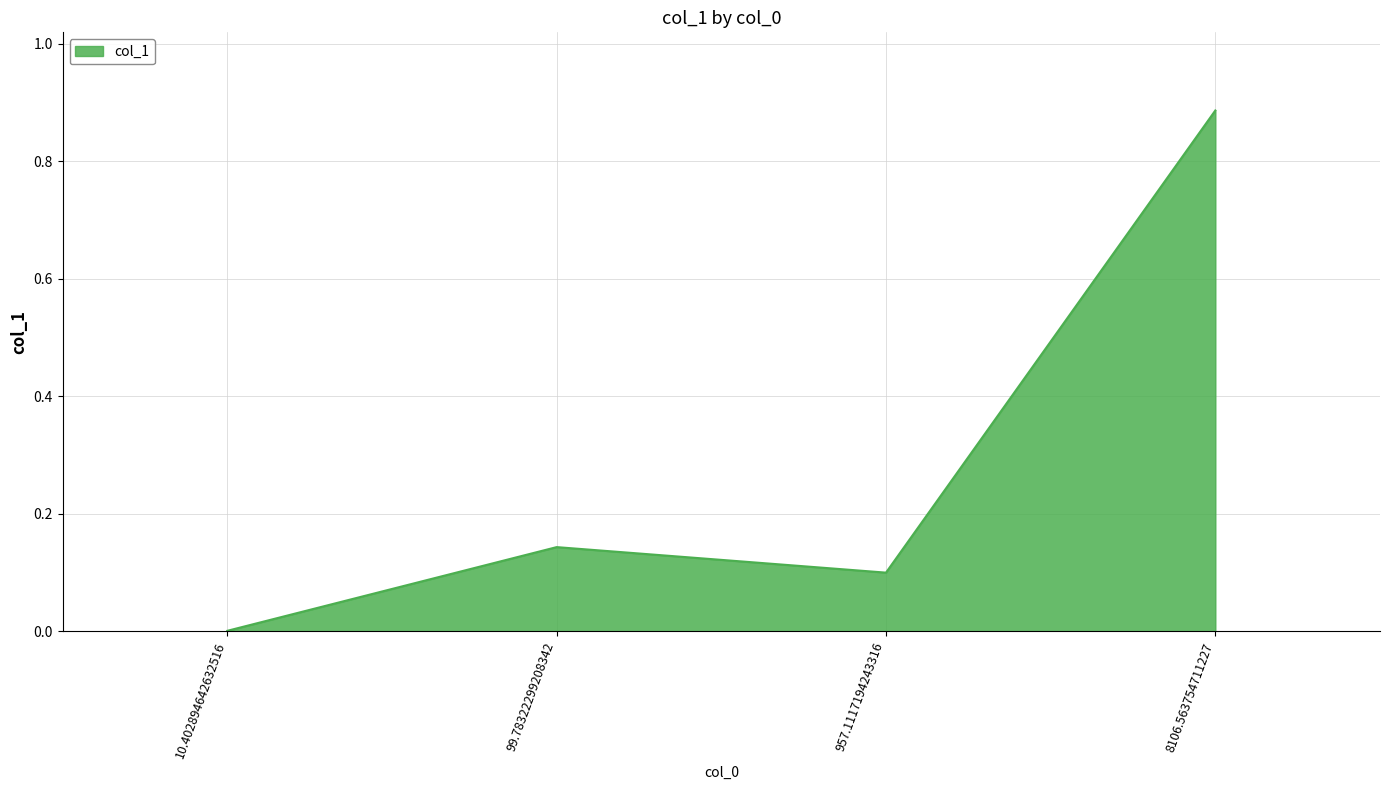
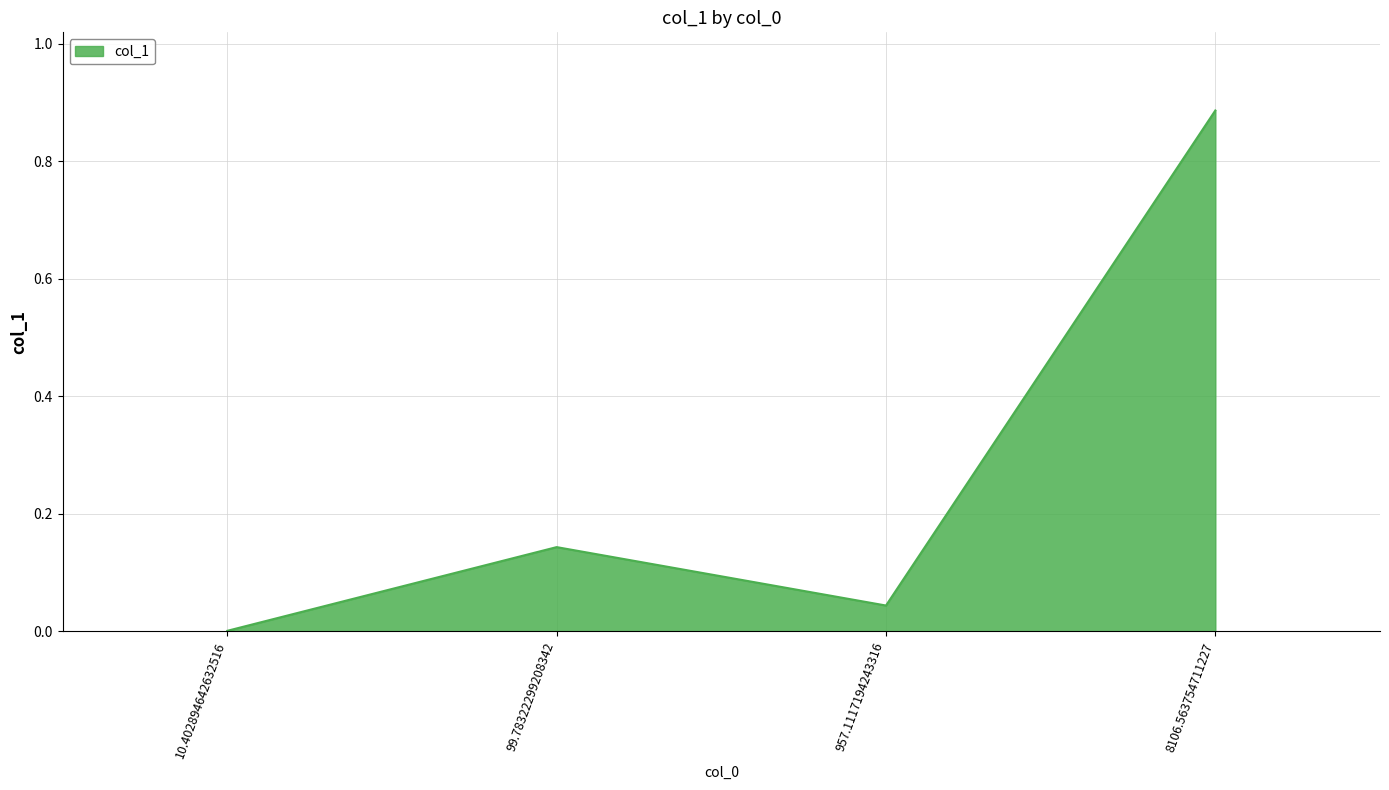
957.1117194243316: 0.10 -> 0.04
